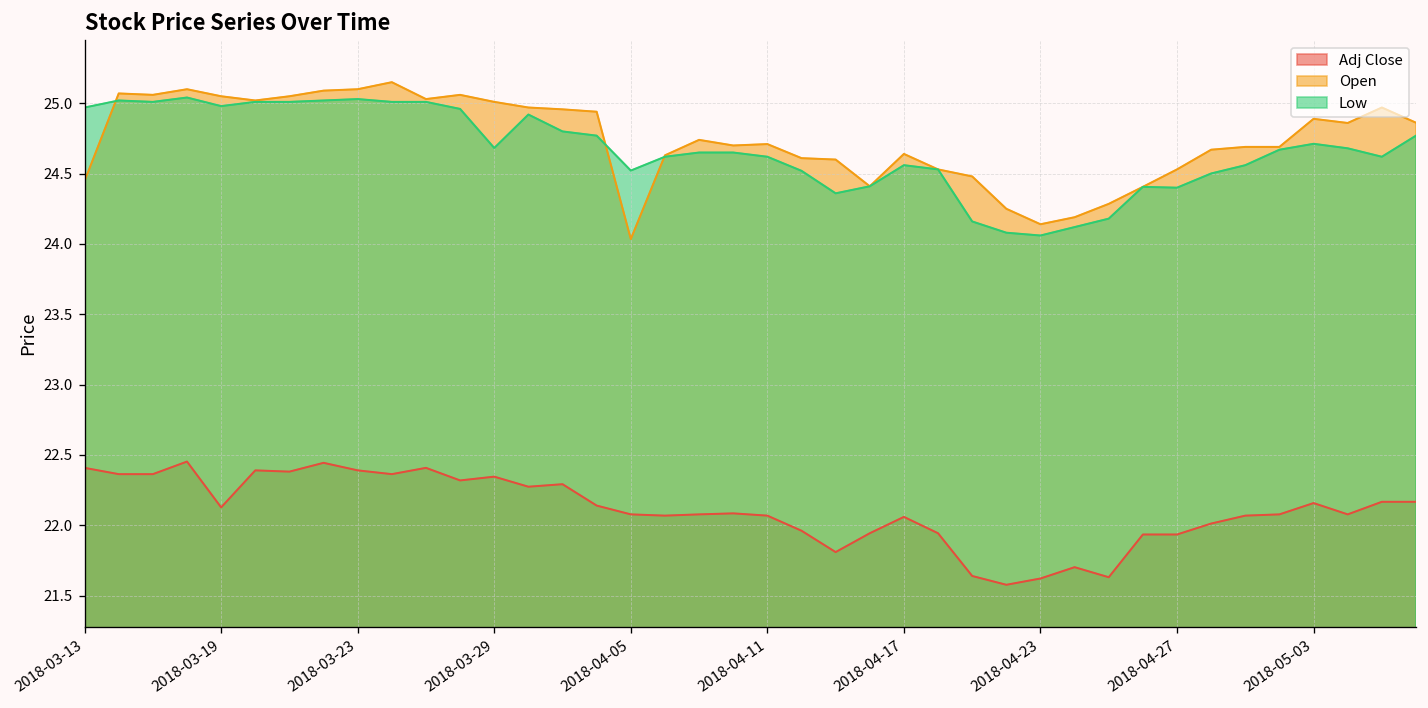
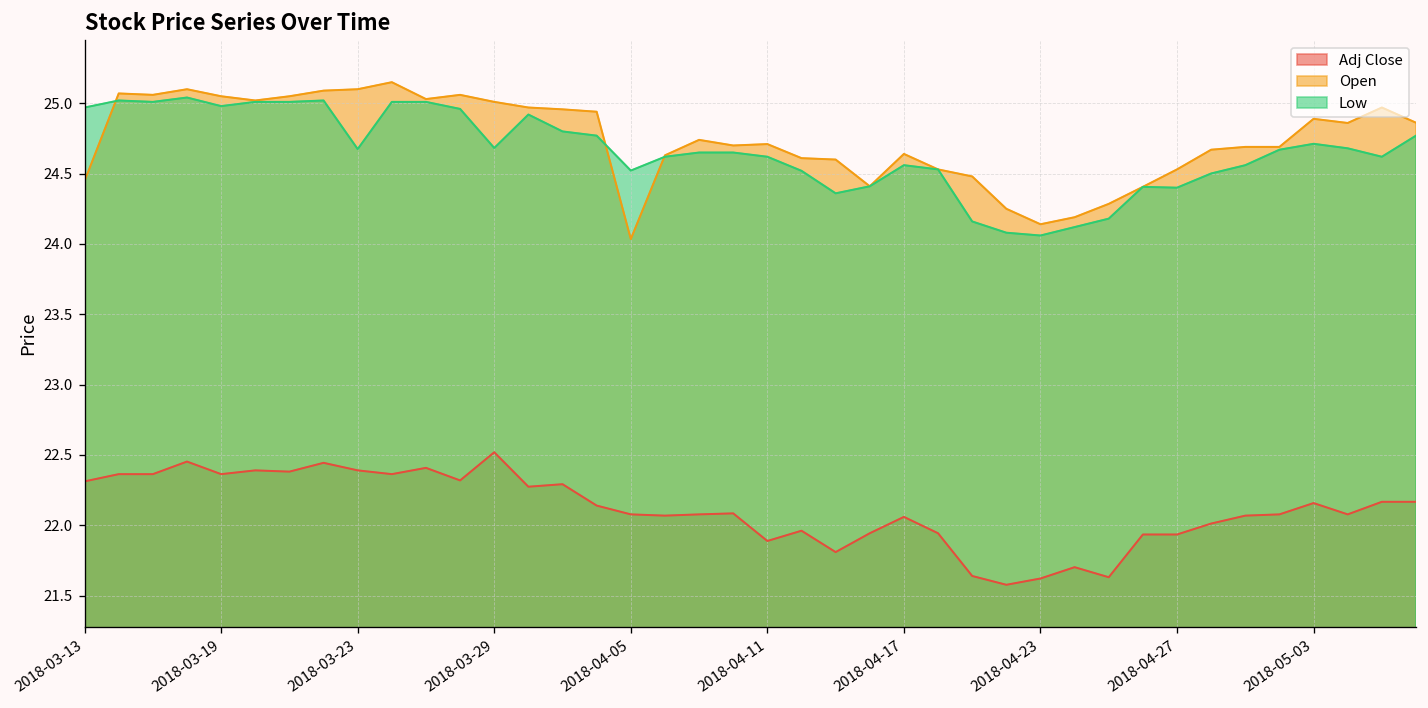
Adj Close, 2018-03-13: 22.41 -> 22.31
Adj Close, 2018-03-19: 22.13 -> 22.36
Low, 2018-03-23: 25.03 -> 24.67
Adj Close, 2018-03-29: 22.35 -> 22.52
Adj Close, 2018-04-11: 22.07 -> 21.89
